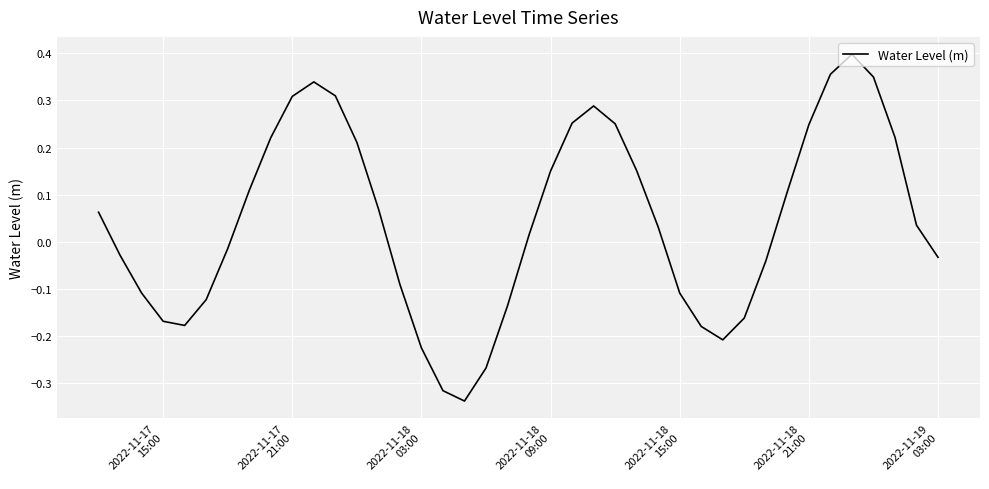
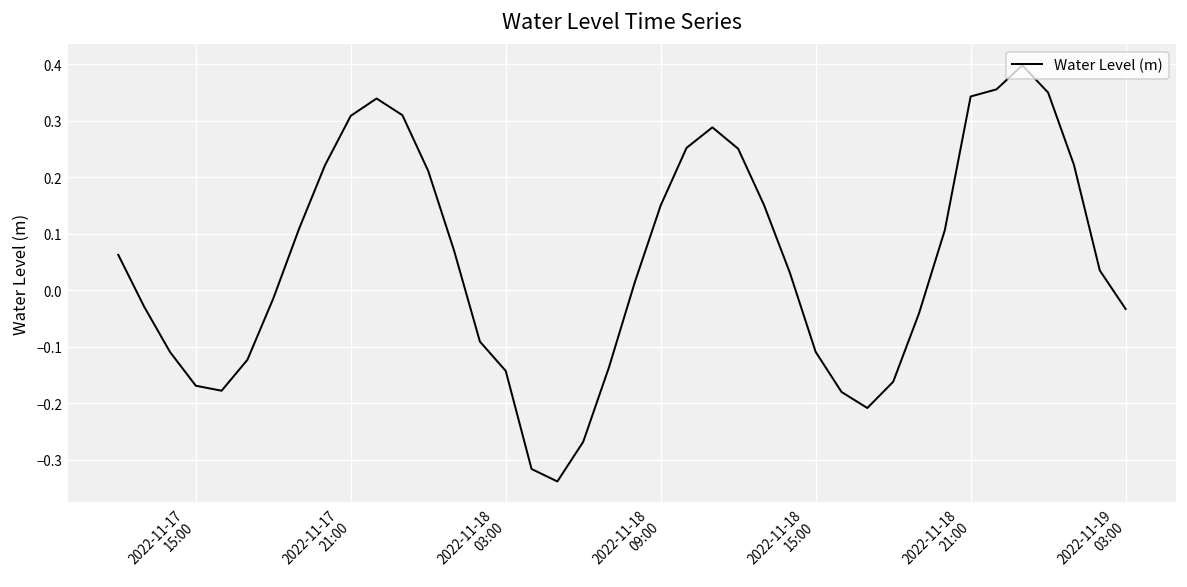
2022-11-18 03:00: -0.23 -> -0.14
2022-11-18 21:00: 0.25 -> 0.34
